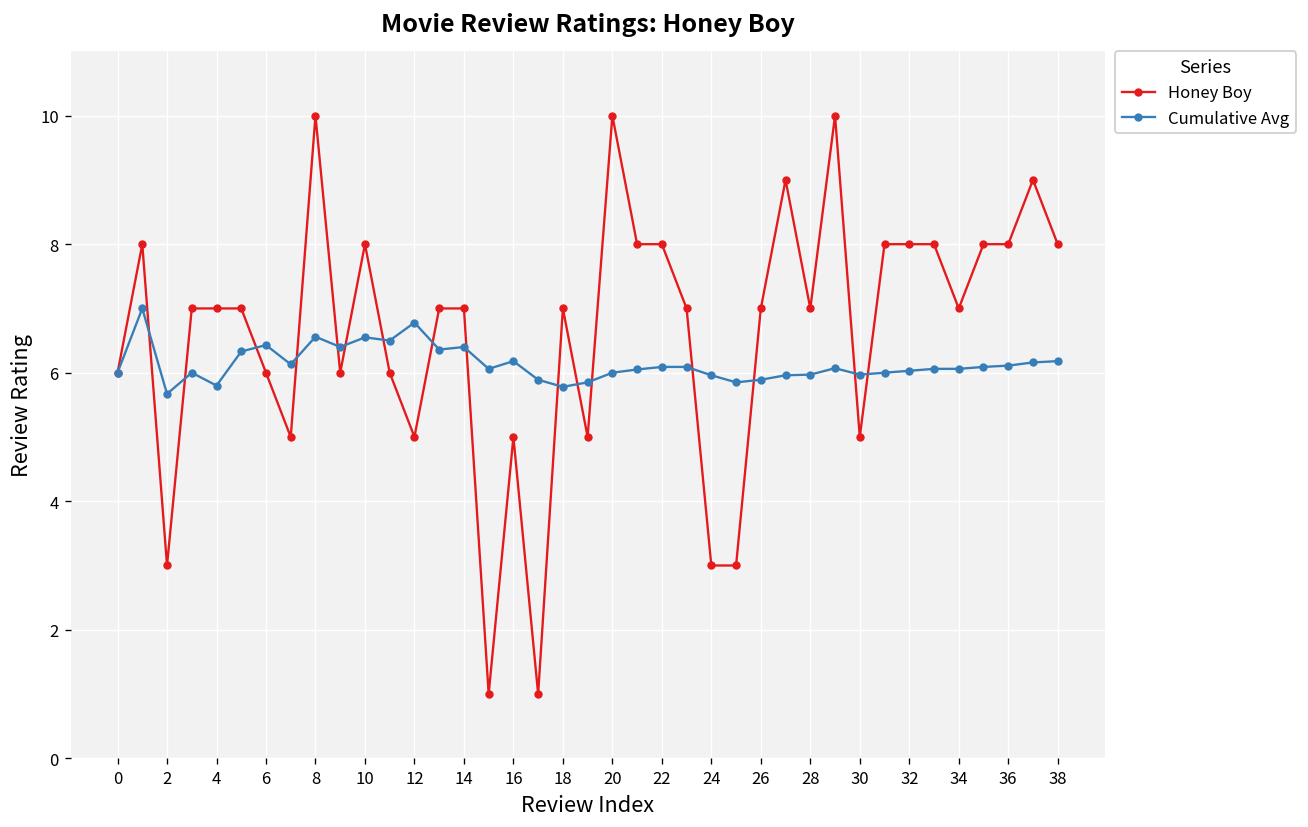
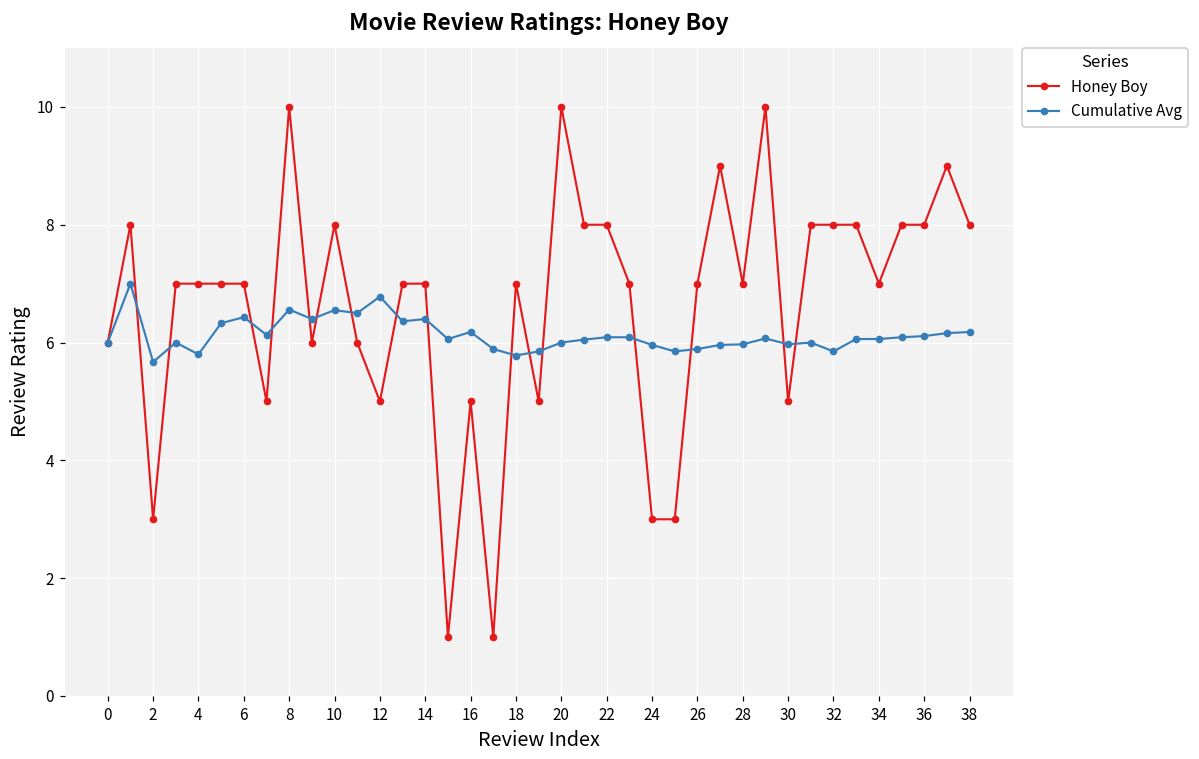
Honey Boy, 6: 6 -> 7
Cumulative Avg, 32: 6.0 -> 5.9
